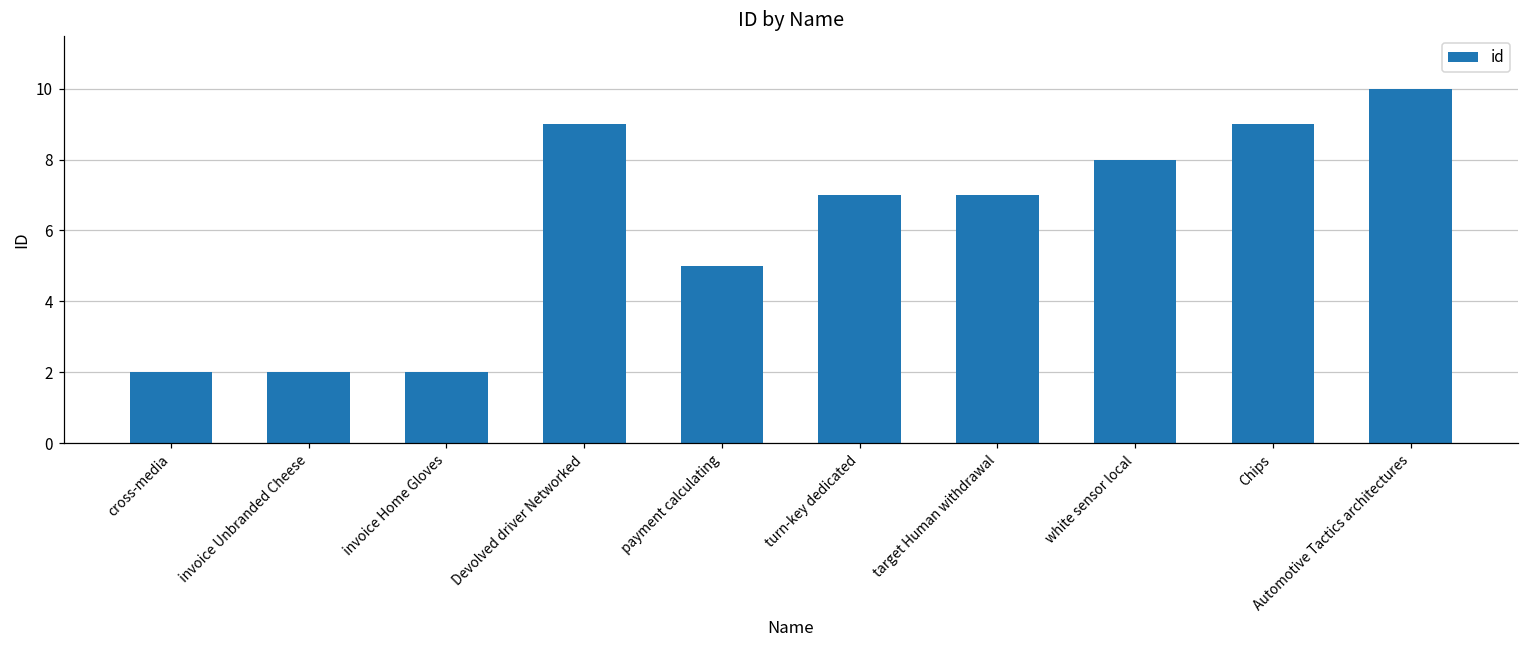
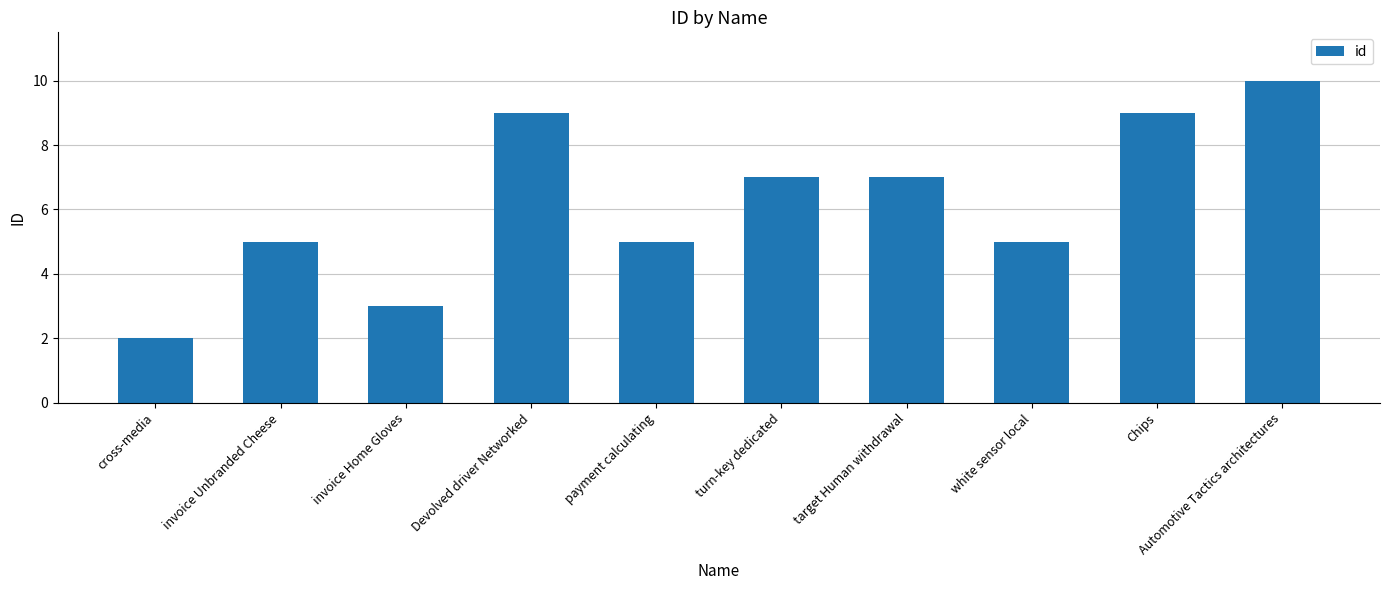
invoice Unbranded Cheese: 2 -> 5
invoice Home Gloves: 2 -> 3
white sensor local: 8 -> 5
